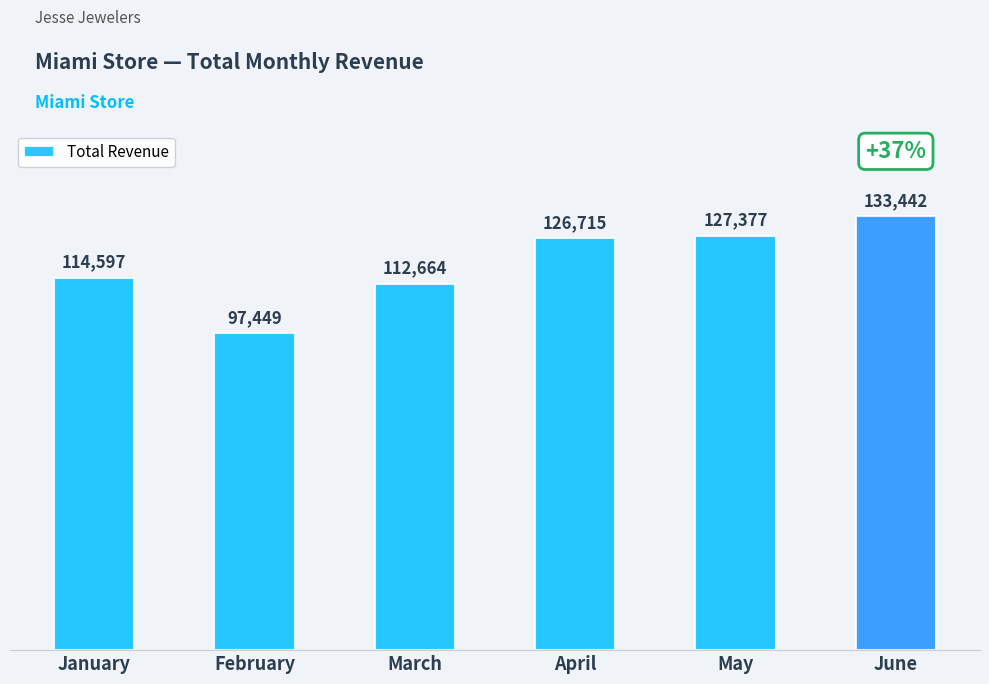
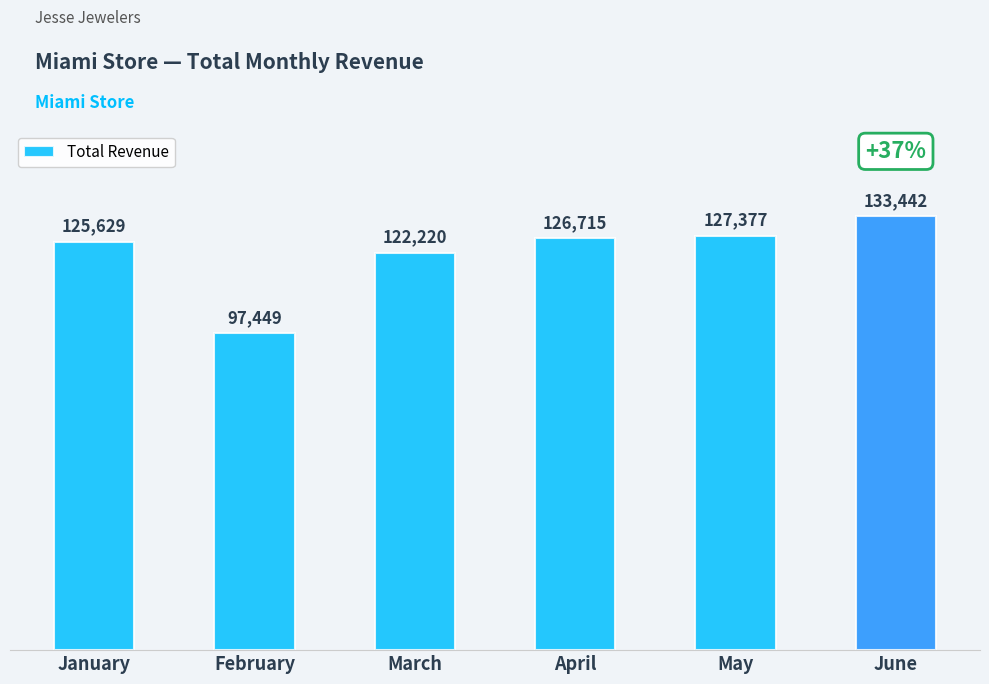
January: 114,597 -> 125,629
March: 112,664 -> 122,220
